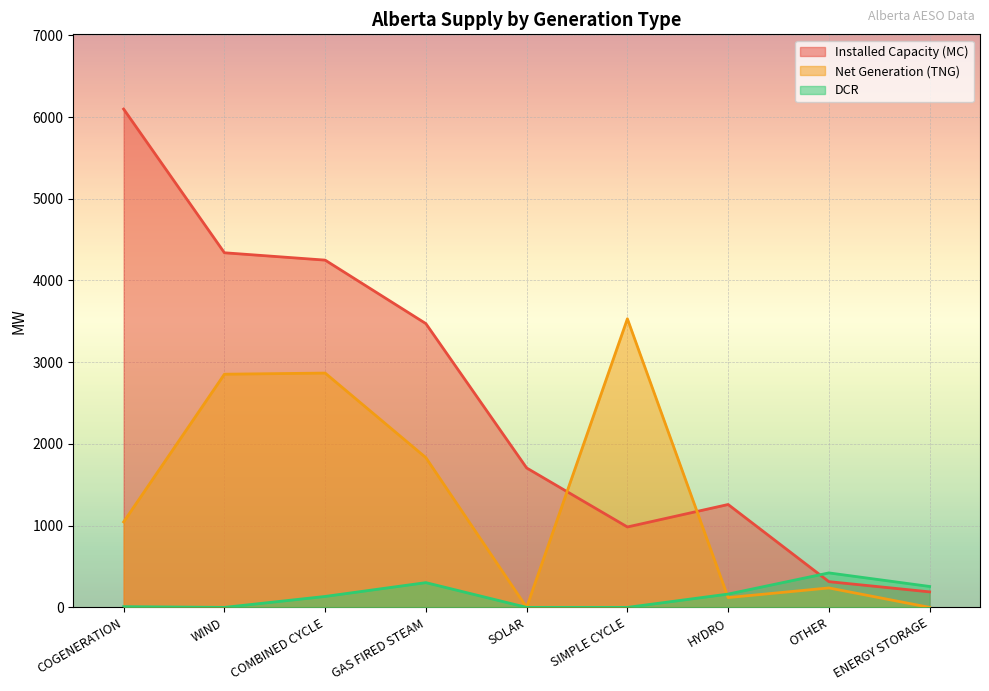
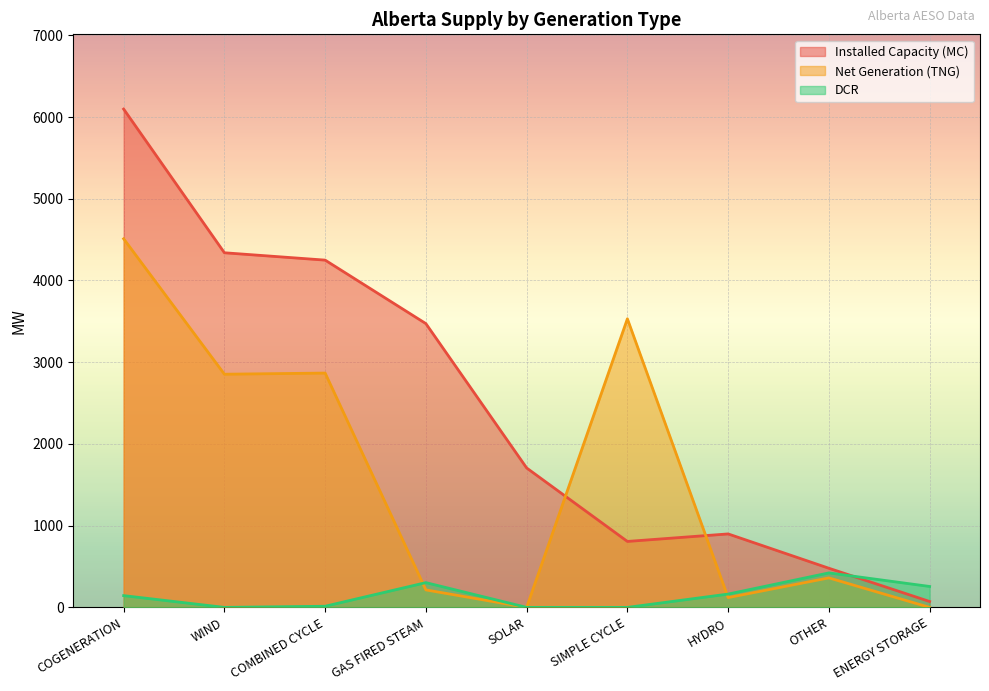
Net Generation (TNG), COGENERATION: 1000 -> 4500
DCR, COGENERATION: 0 -> 100
DCR, COMBINED CYCLE: 100 -> 0
Net Generation (TNG), GAS FIRED STEAM: 1800 -> 200
Installed Capacity (MC), SIMPLE CYCLE: 1000 -> 800
Installed Capacity (MC), HYDRO: 1300 -> 900
Installed Capacity (MC), OTHER: 300 -> 500
Net Generation (TNG), OTHER: 200 -> 400
Installed Capacity (MC), ENERGY STORAGE: 200 -> 100
